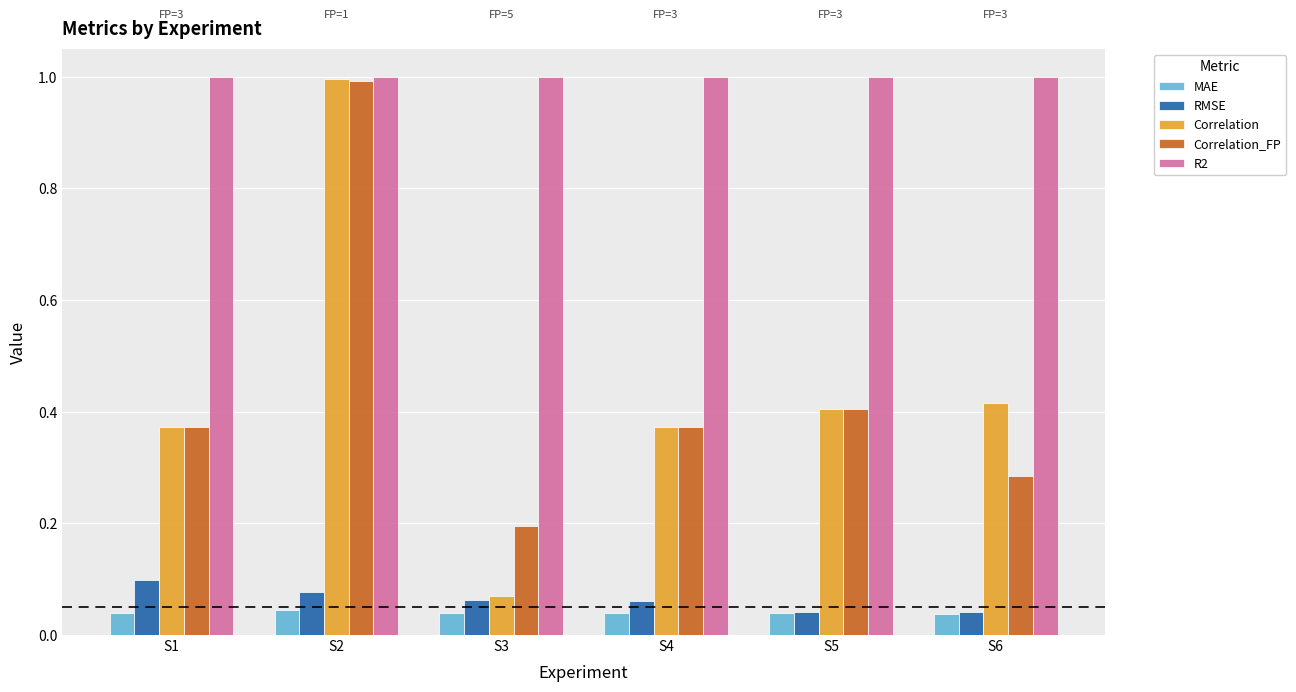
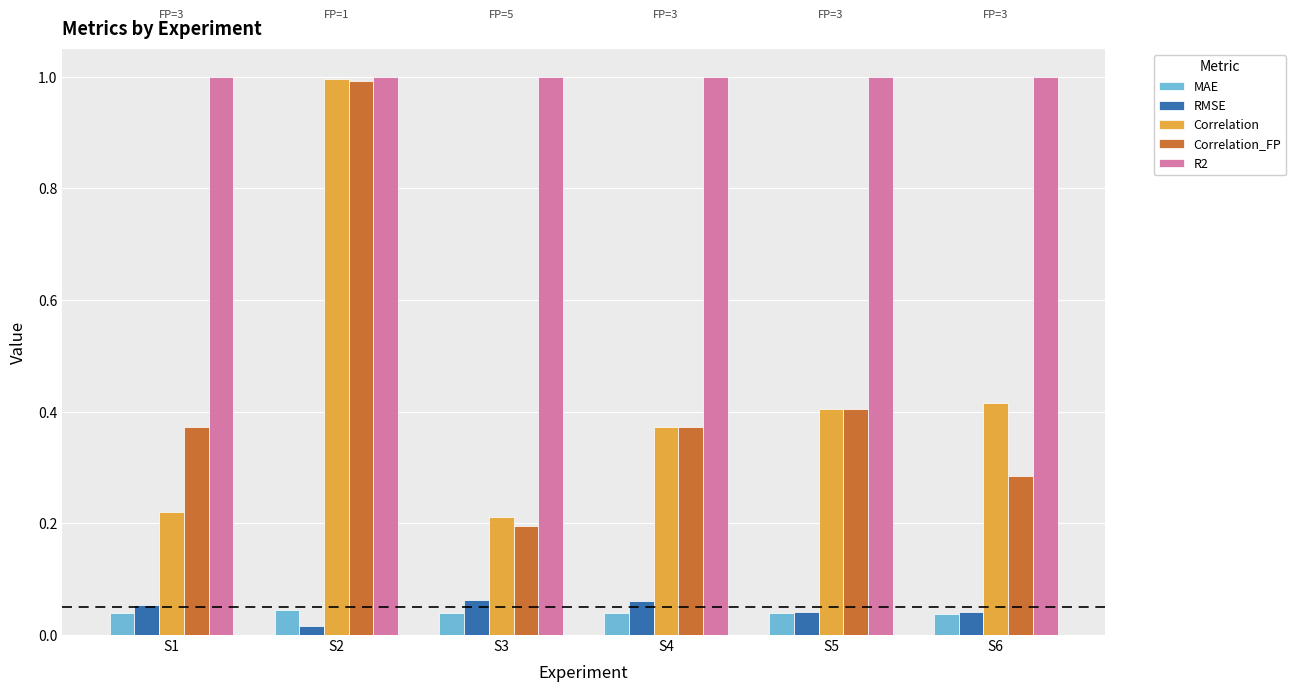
RMSE, S1: 0.10 -> 0.05
Correlation, S1: 0.37 -> 0.22
RMSE, S2: 0.08 -> 0.02
Correlation, S3: 0.07 -> 0.21
